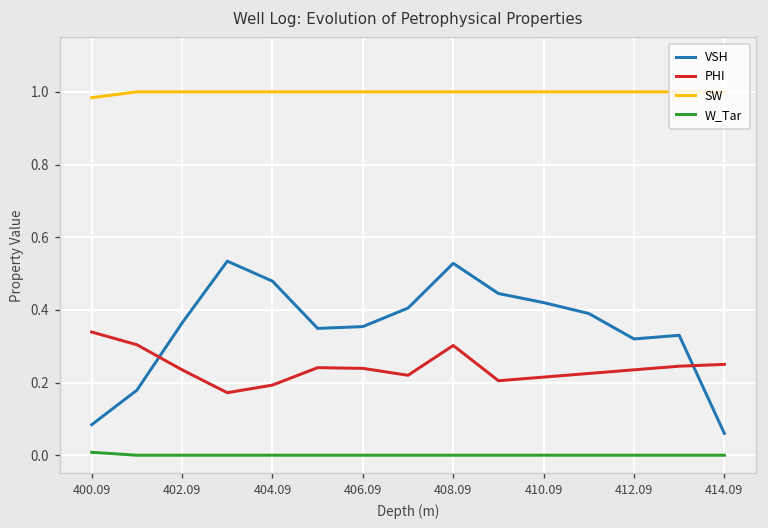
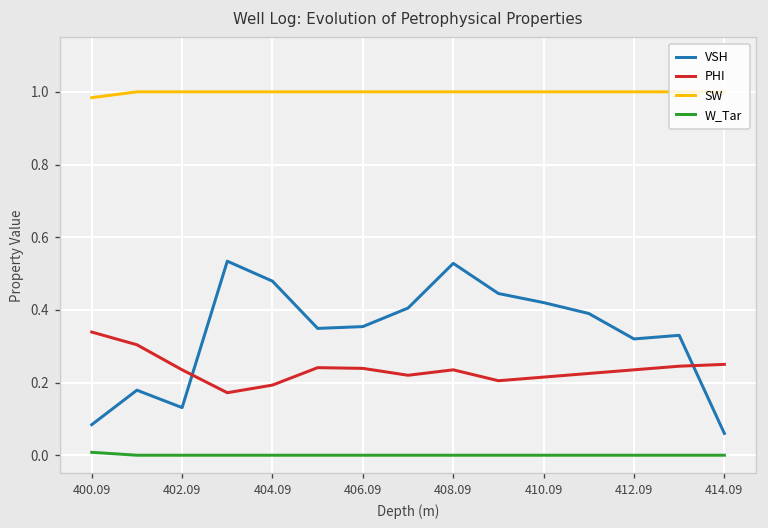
VSH, 402.09: 0.36 -> 0.13
PHI, 408.09: 0.30 -> 0.24
